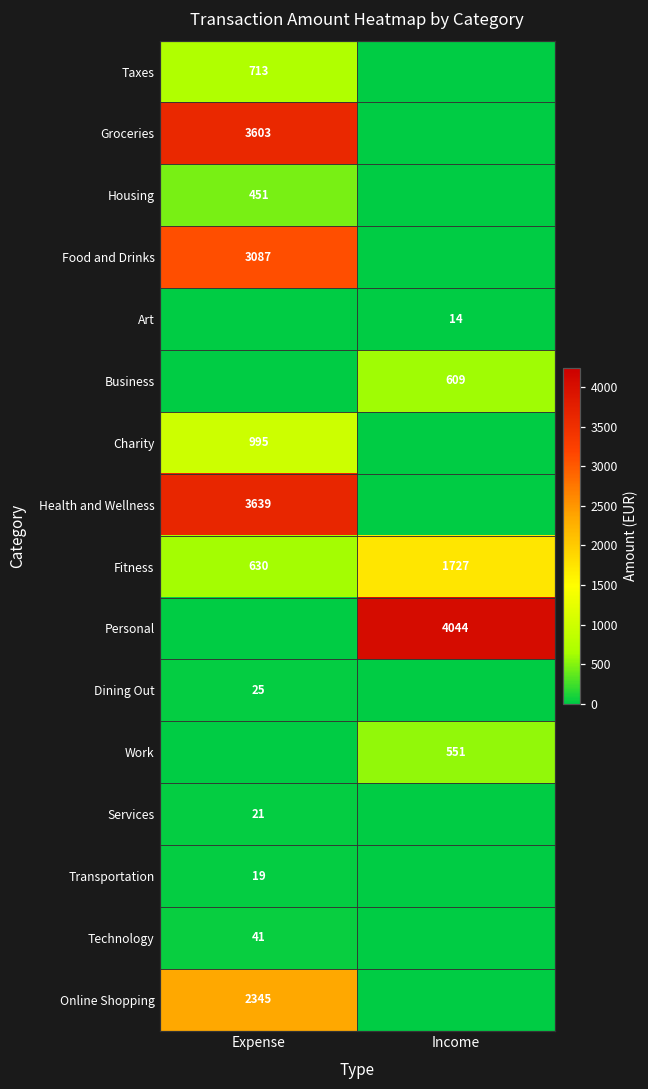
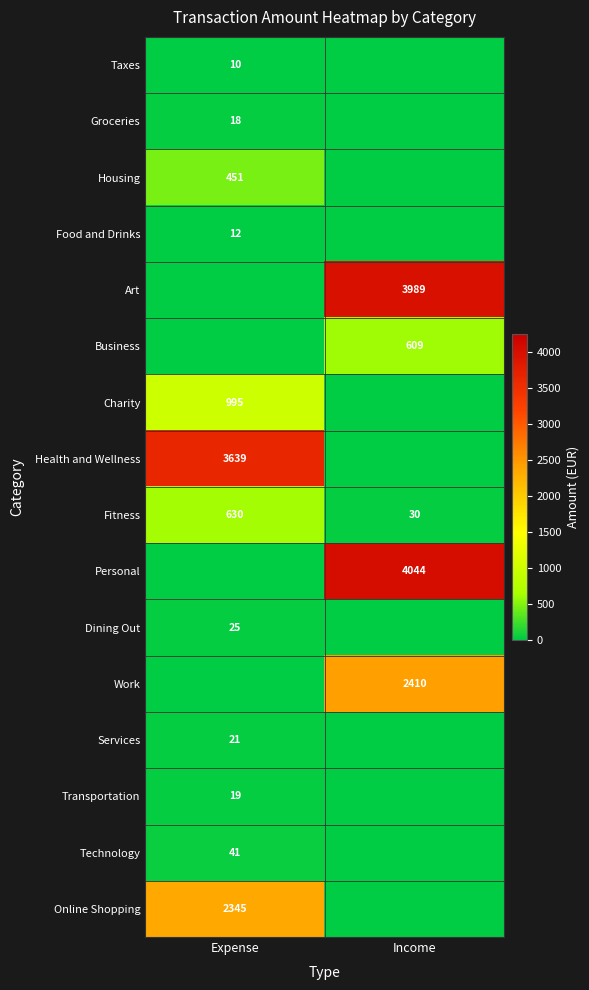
Taxes, Expense: 713 -> 10
Groceries, Expense: 3603 -> 18
Food and Drinks, Expense: 3087 -> 12
Art, Income: 14 -> 3989
Fitness, Income: 1727 -> 30
Work, Income: 551 -> 2410
